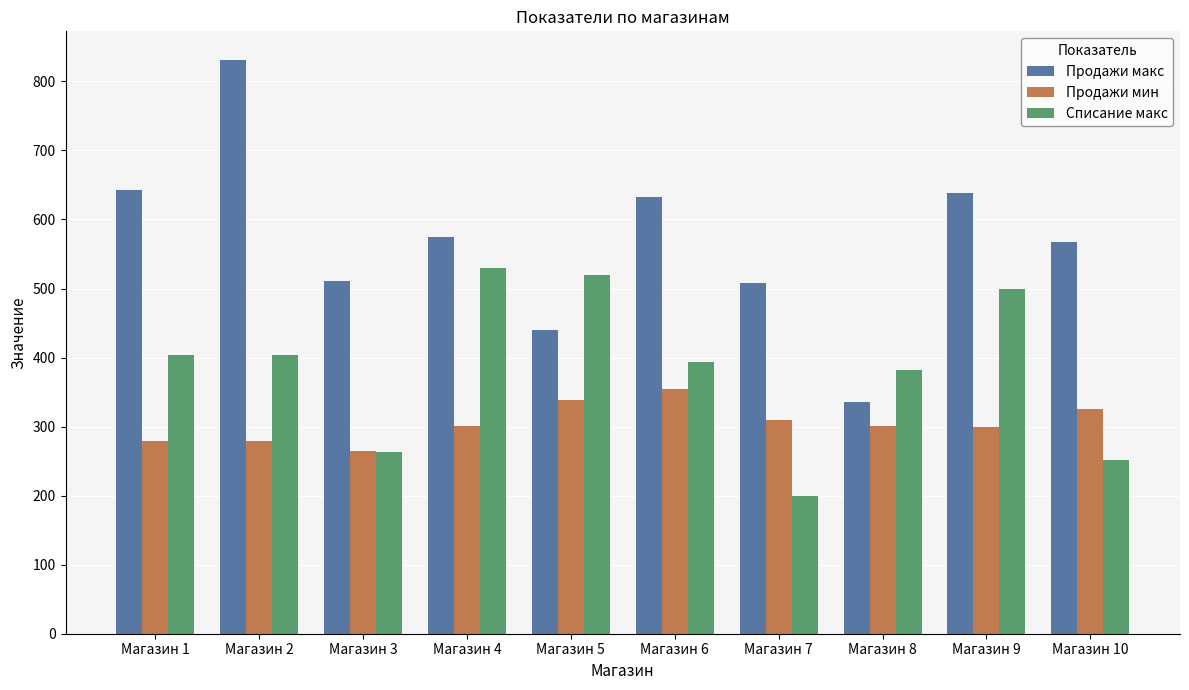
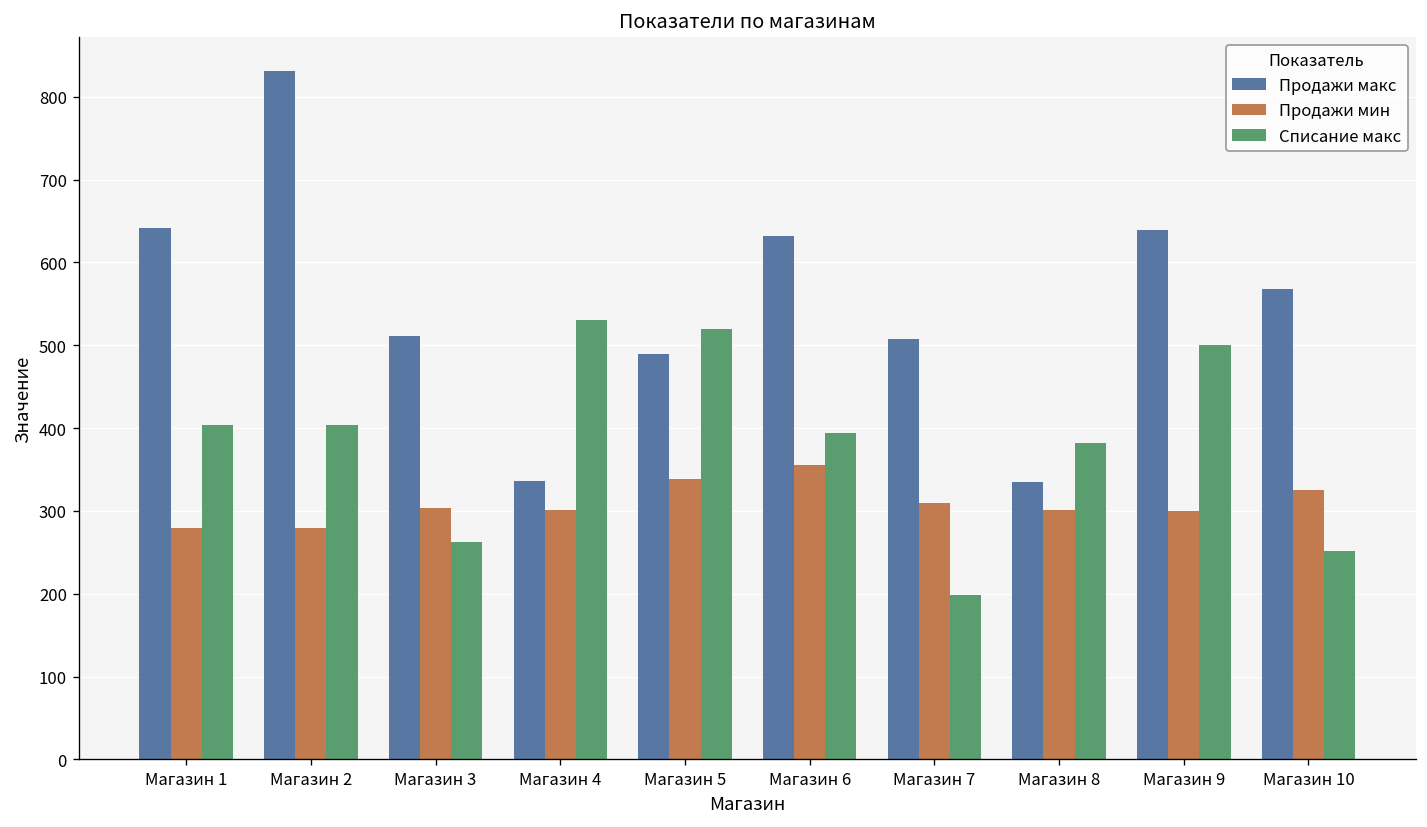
Продажи мин, Магазин 3: 260 -> 300
Продажи макс, Магазин 4: 570 -> 340
Продажи макс, Магазин 5: 440 -> 490
